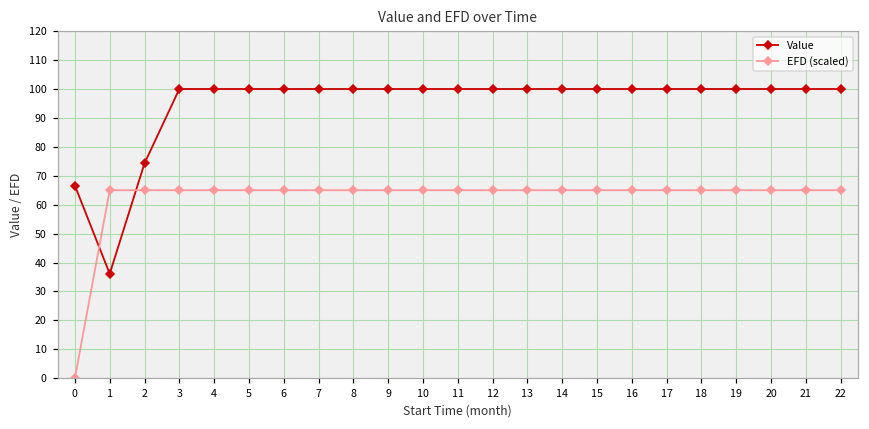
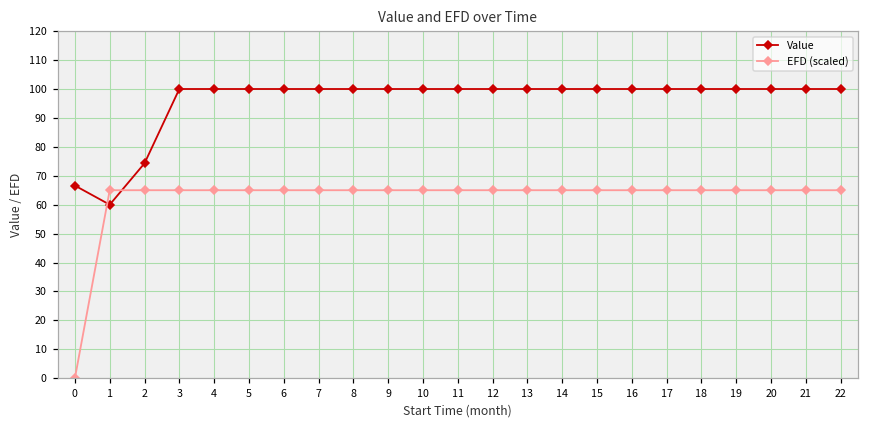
Value, 1: 36 -> 60
